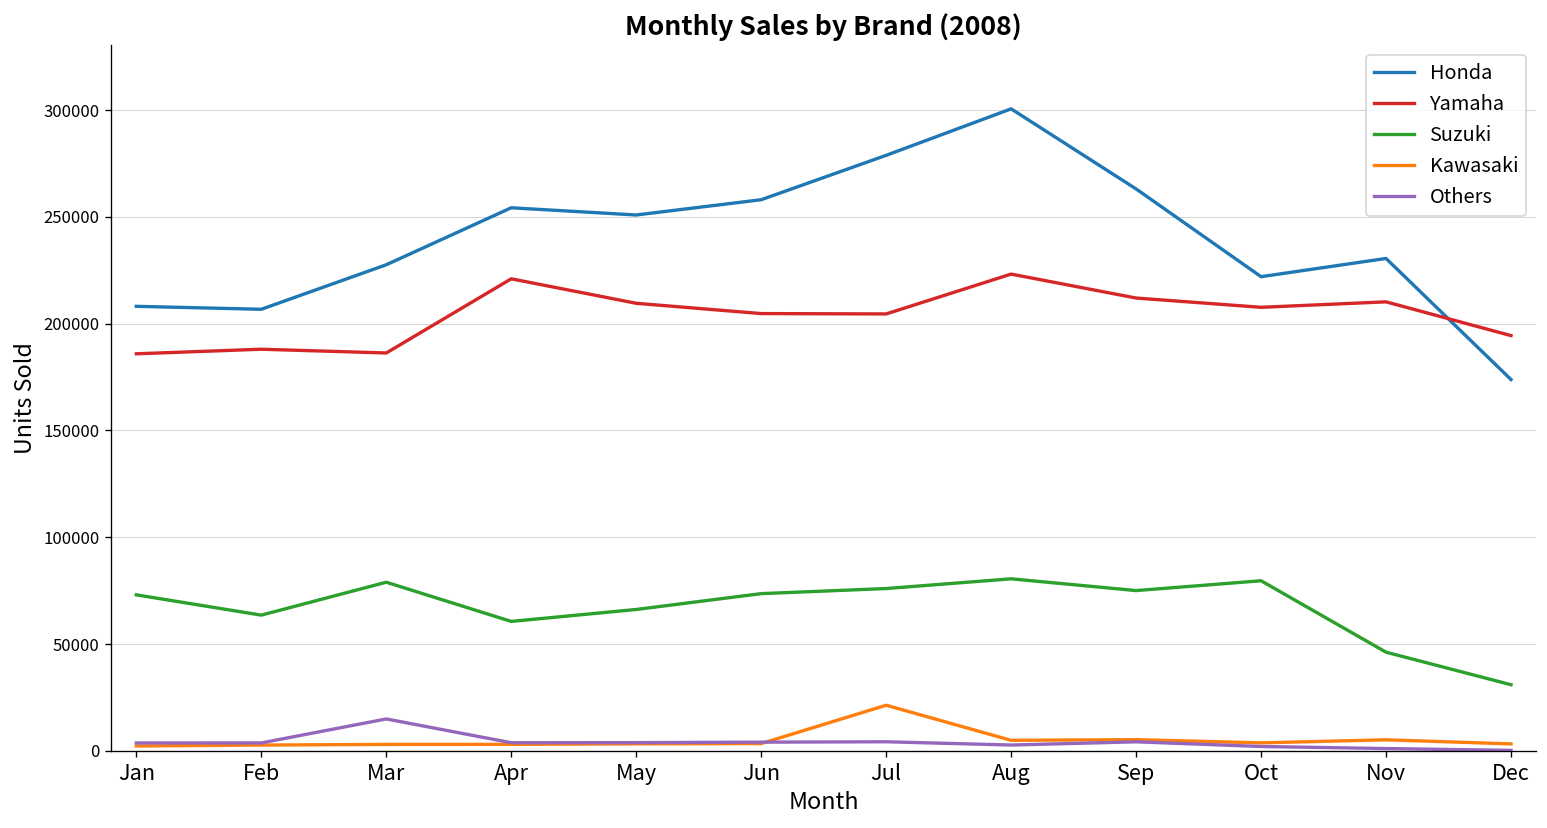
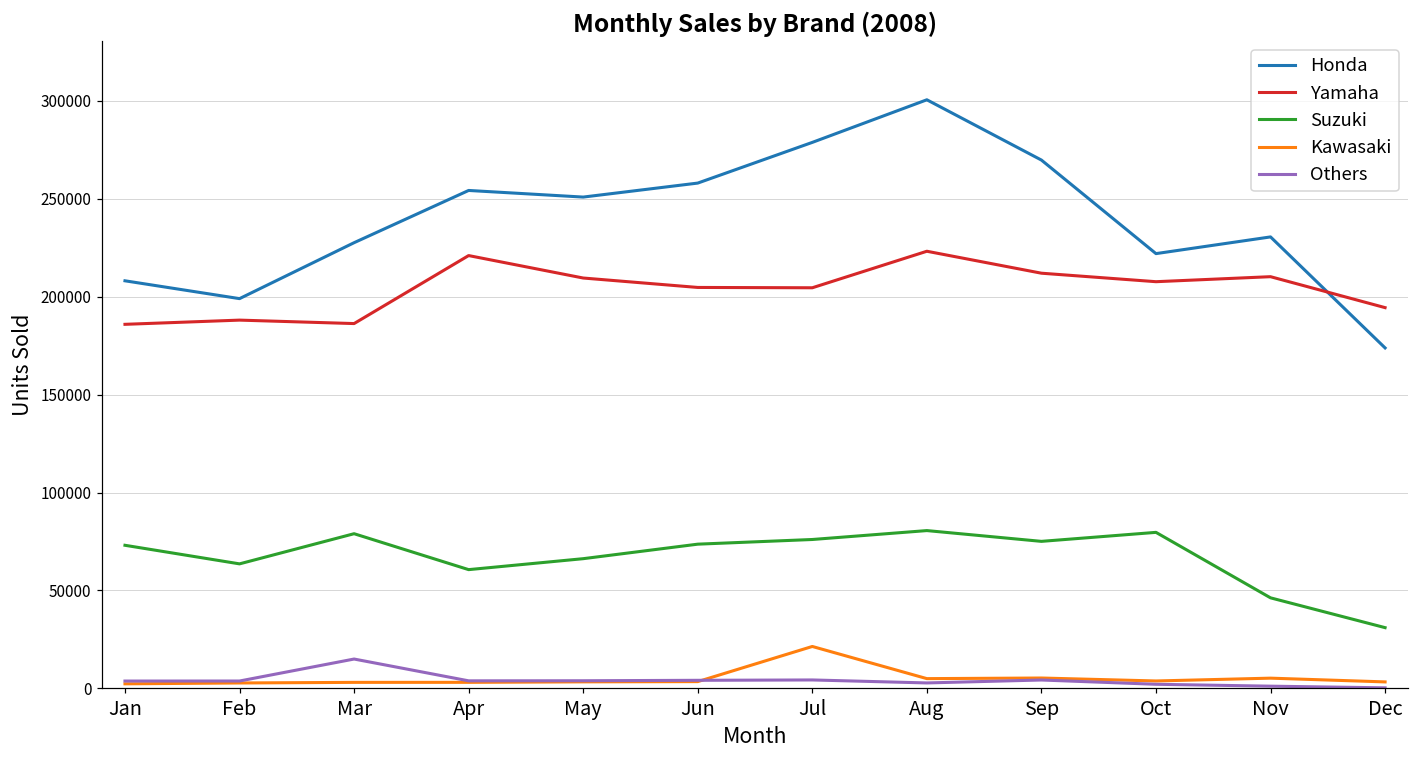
Honda, Feb: 207000 -> 199000
Honda, Sep: 263000 -> 270000
